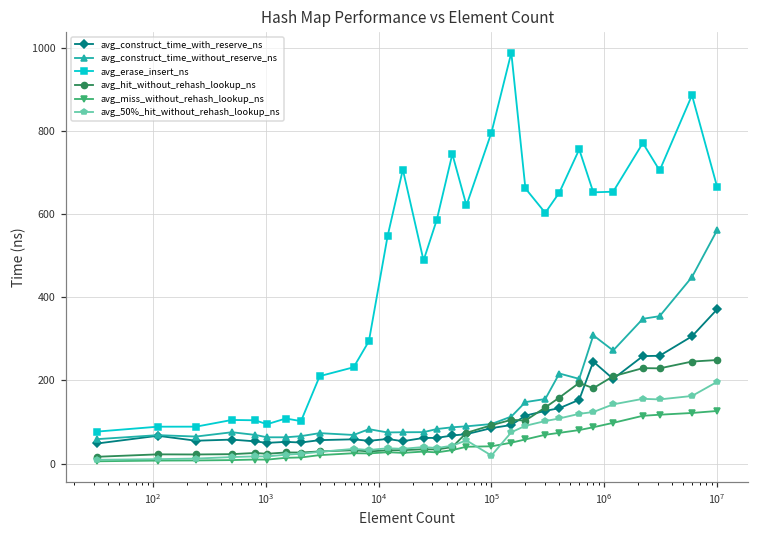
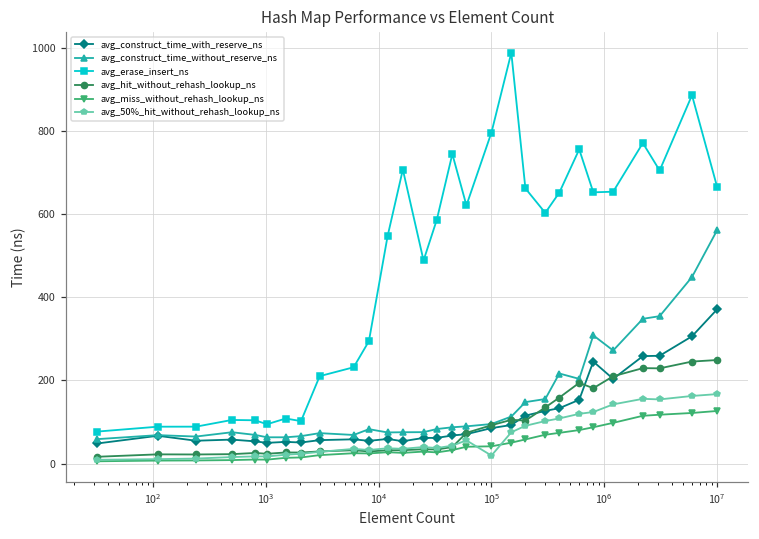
avg_50%_hit_without_rehash_lookup_ns, 10^7: 200 -> 170
